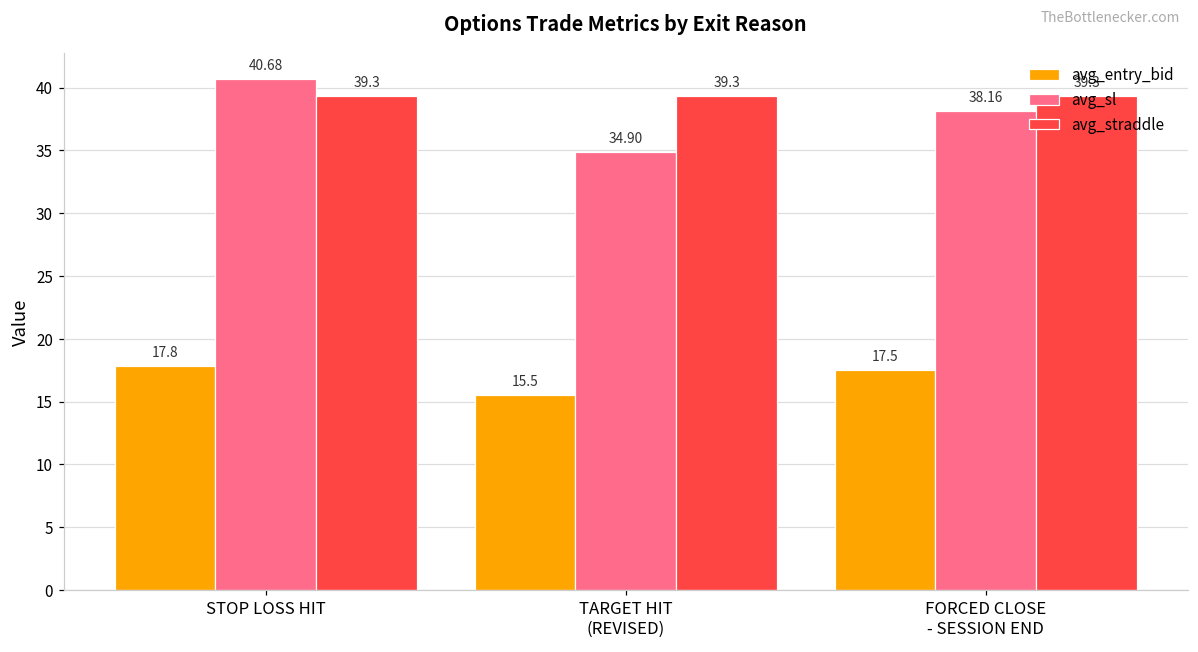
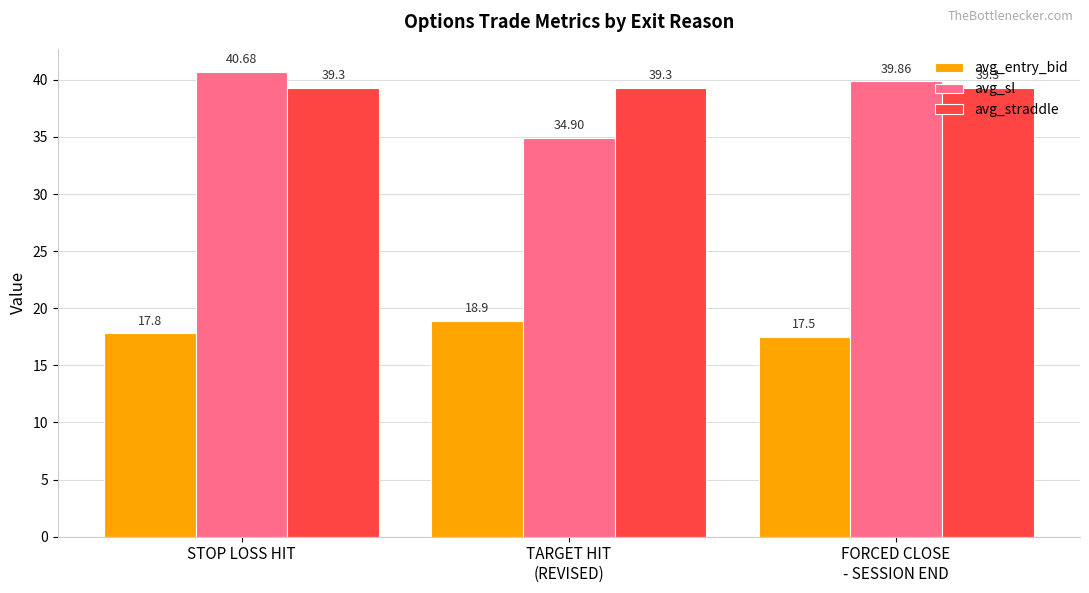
avg_entry_bid, TARGET HIT (REVISED): 15.5 -> 18.9
avg_sl, FORCED CLOSE - SESSION END: 38.16 -> 39.86
